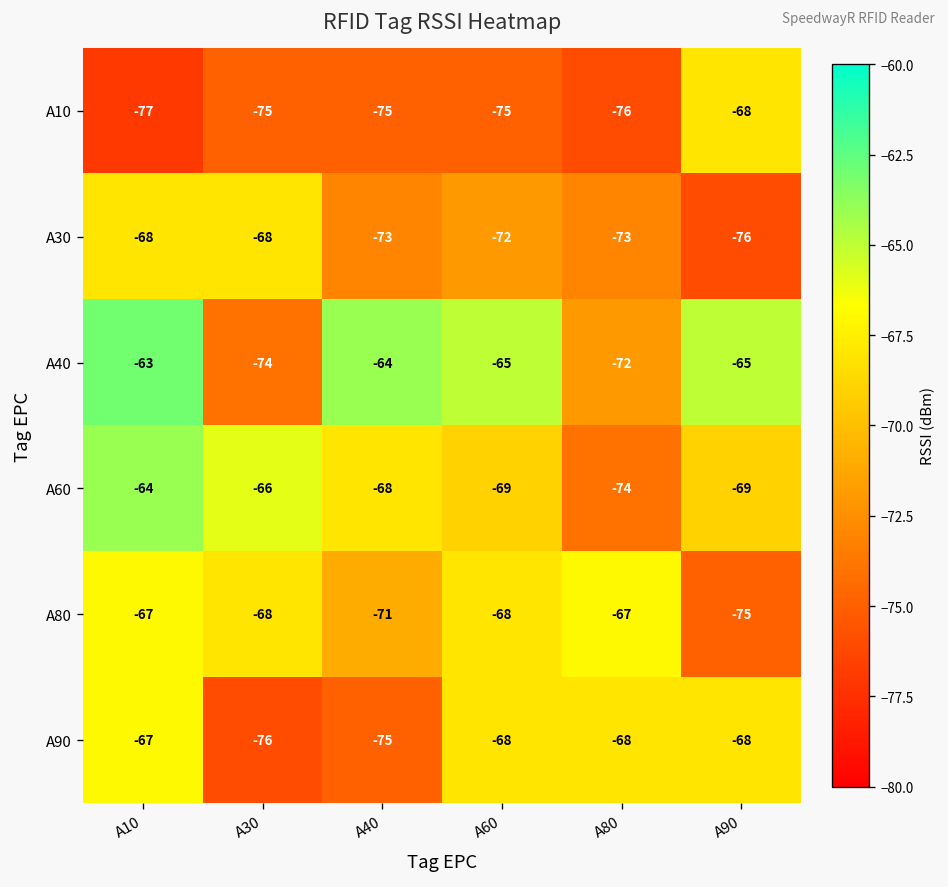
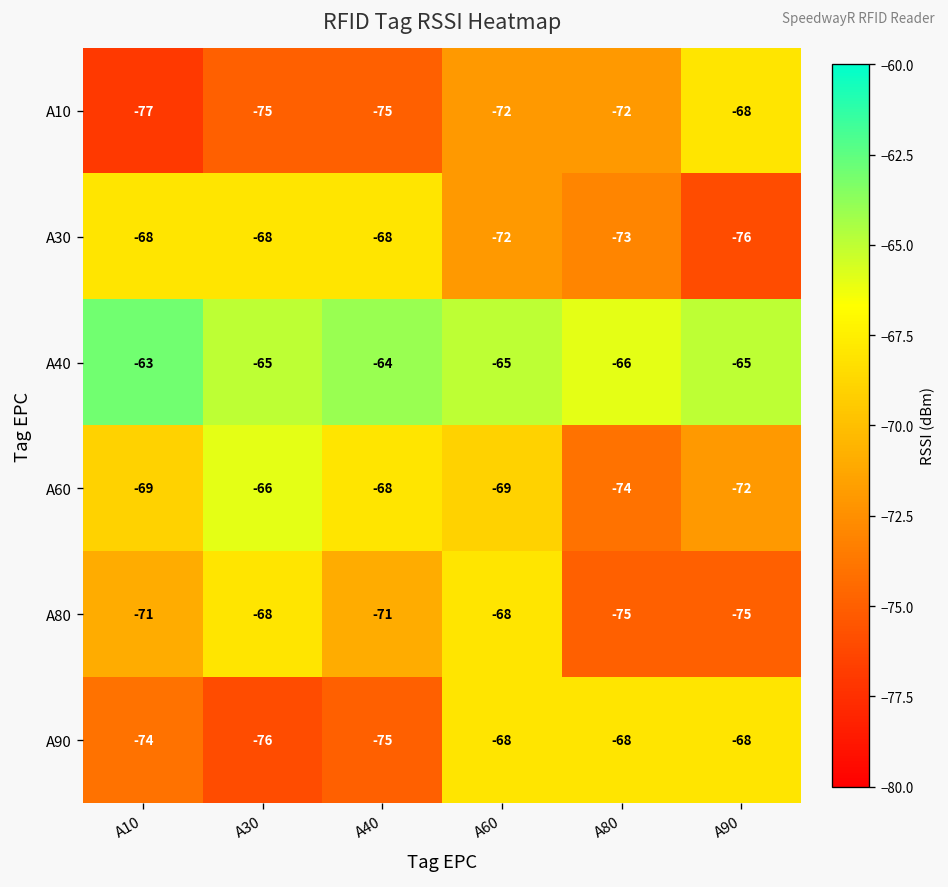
A10, A60: -75 -> -72
A10, A80: -76 -> -72
A30, A40: -73 -> -68
A40, A30: -74 -> -65
A40, A80: -72 -> -66
A60, A10: -64 -> -69
A60, A90: -69 -> -72
A80, A10: -67 -> -71
A80, A80: -67 -> -75
A90, A10: -67 -> -74
